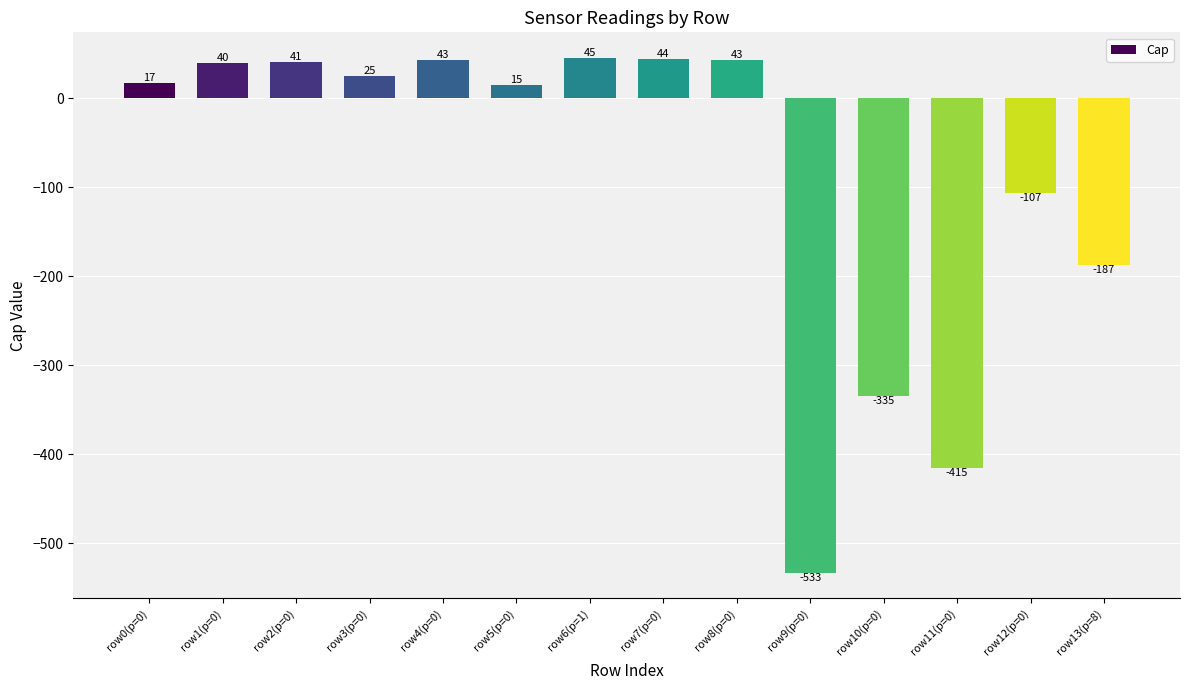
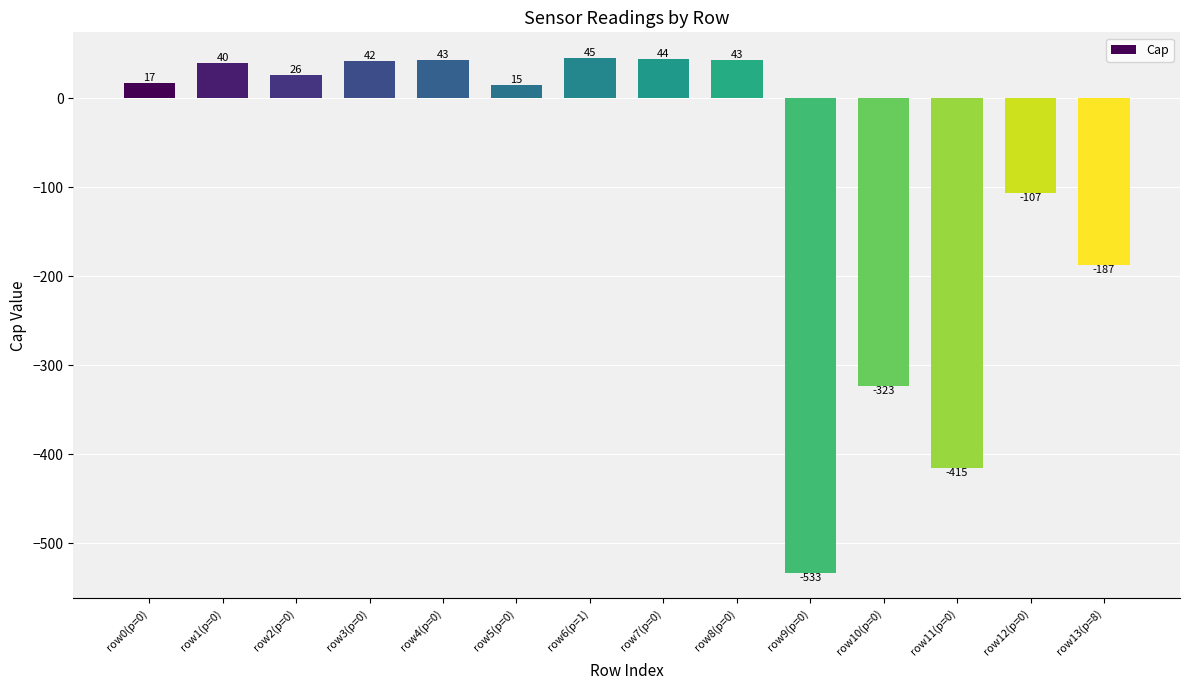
row2(p=0): 41 -> 26
row3(p=0): 25 -> 42
row10(p=0): -335 -> -323
